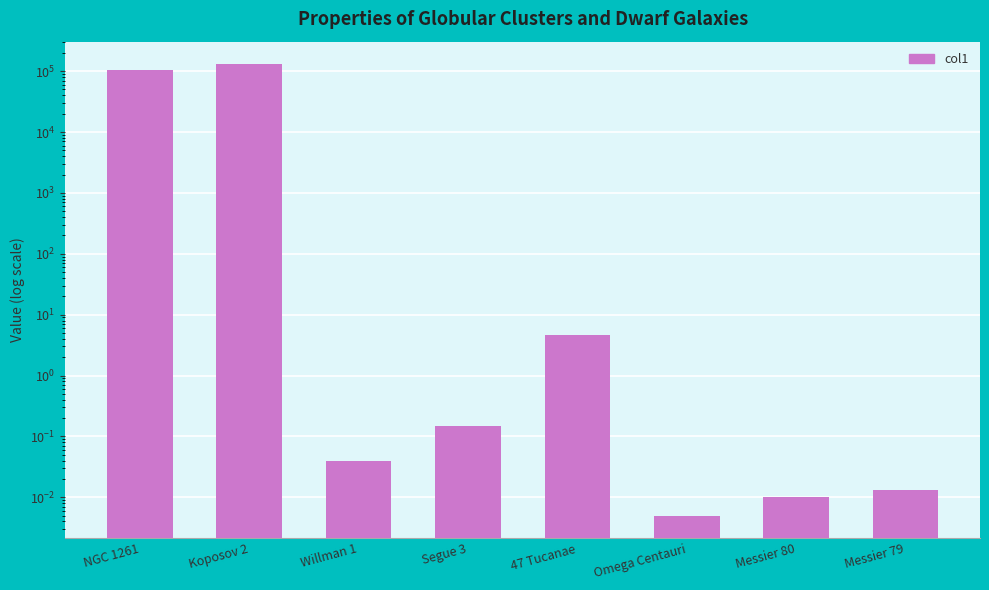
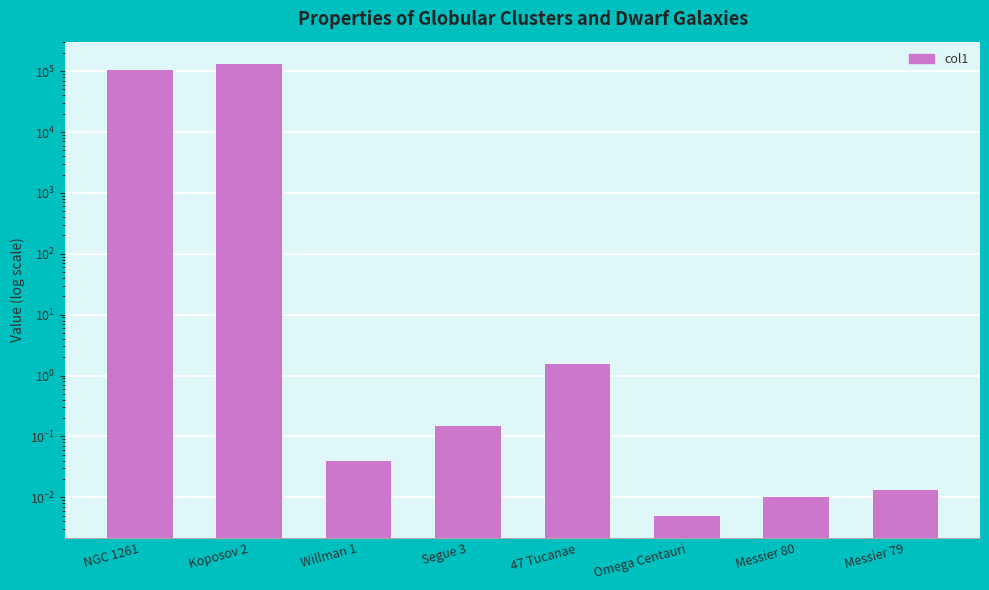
47 Tucanae: 5 -> 1.6
